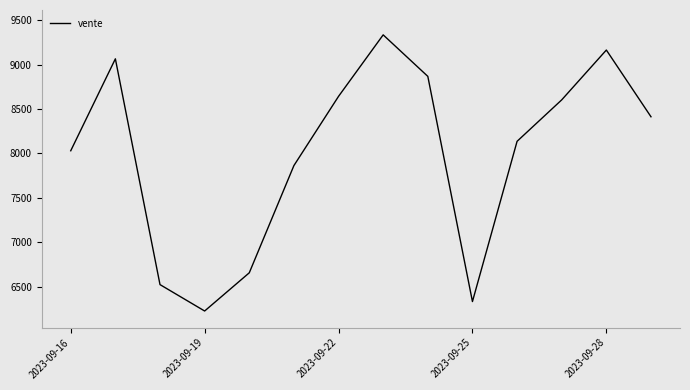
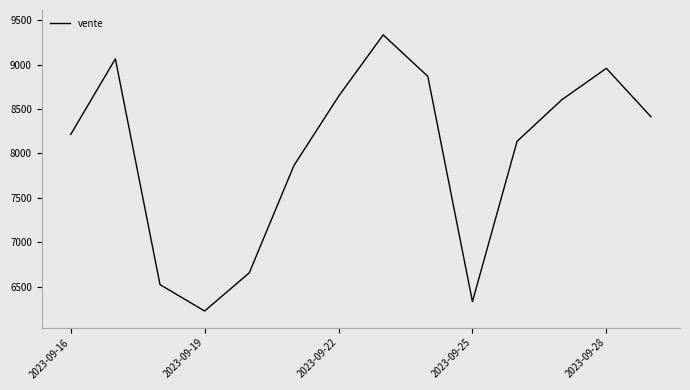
2023-09-16: 8000 -> 8200
2023-09-28: 9200 -> 9000
